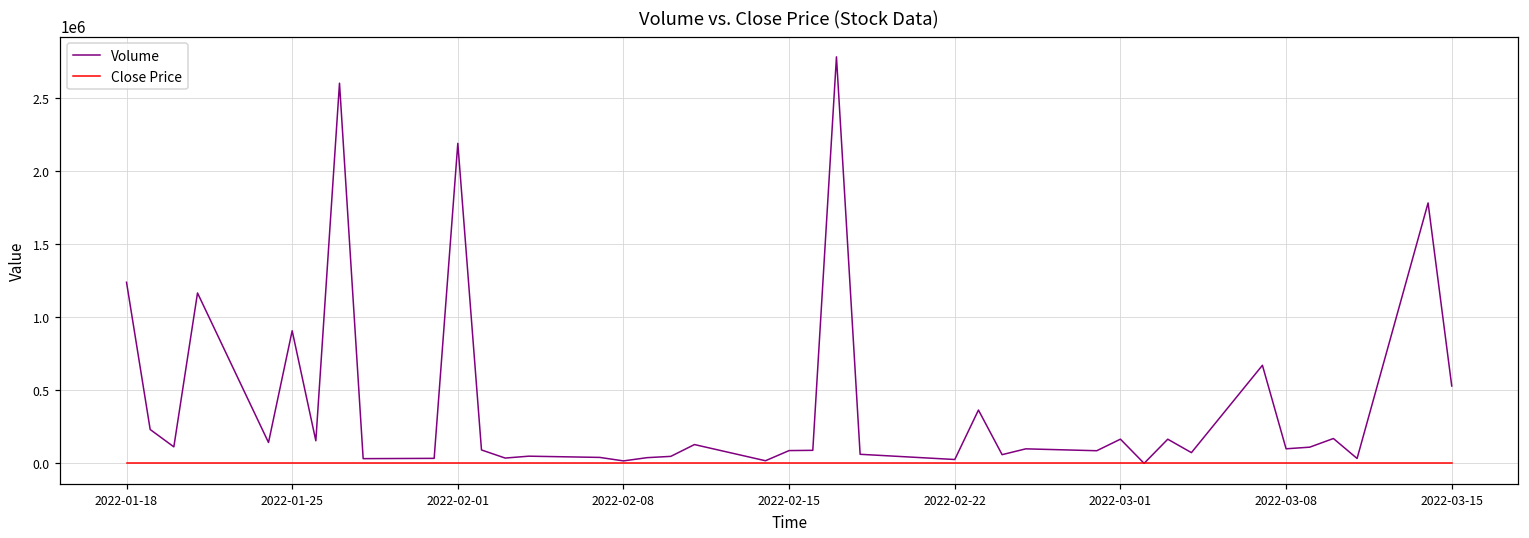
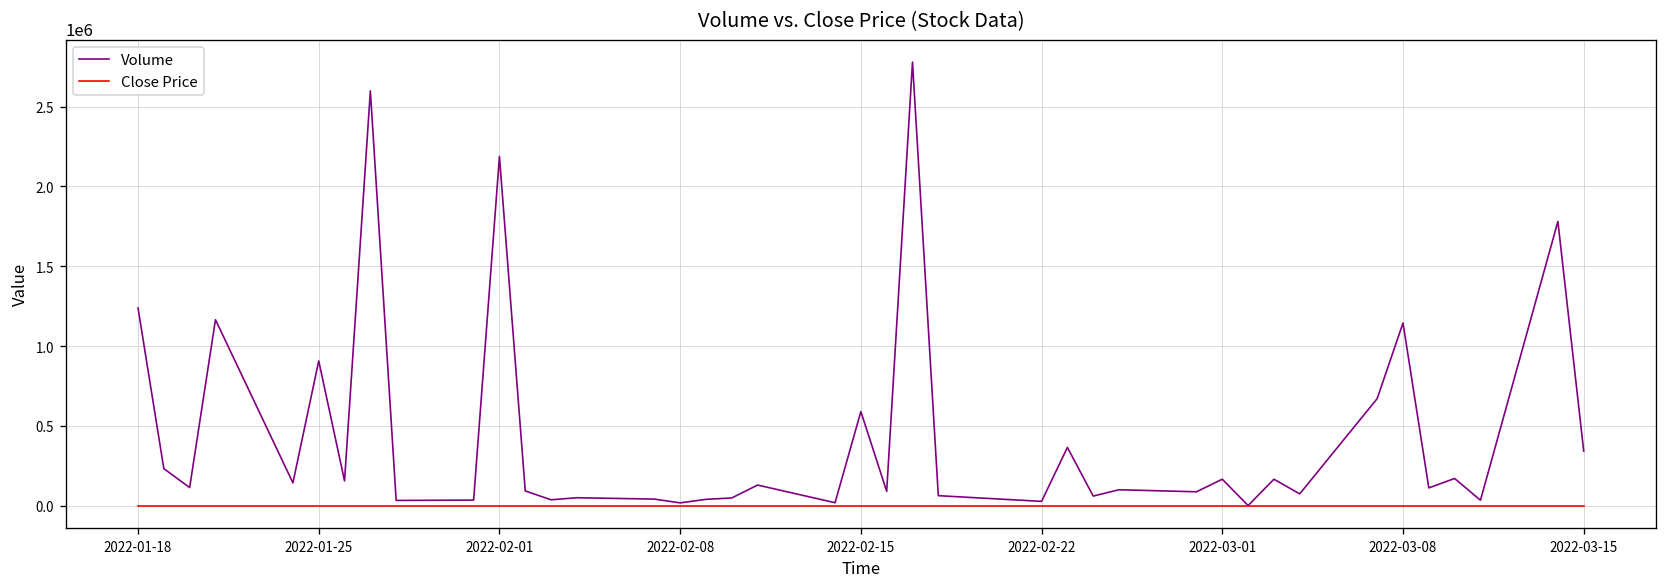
Volume, 2022-02-15: 90000 -> 590000
Volume, 2022-03-08: 100000 -> 1140000
Volume, 2022-03-15: 530000 -> 340000
